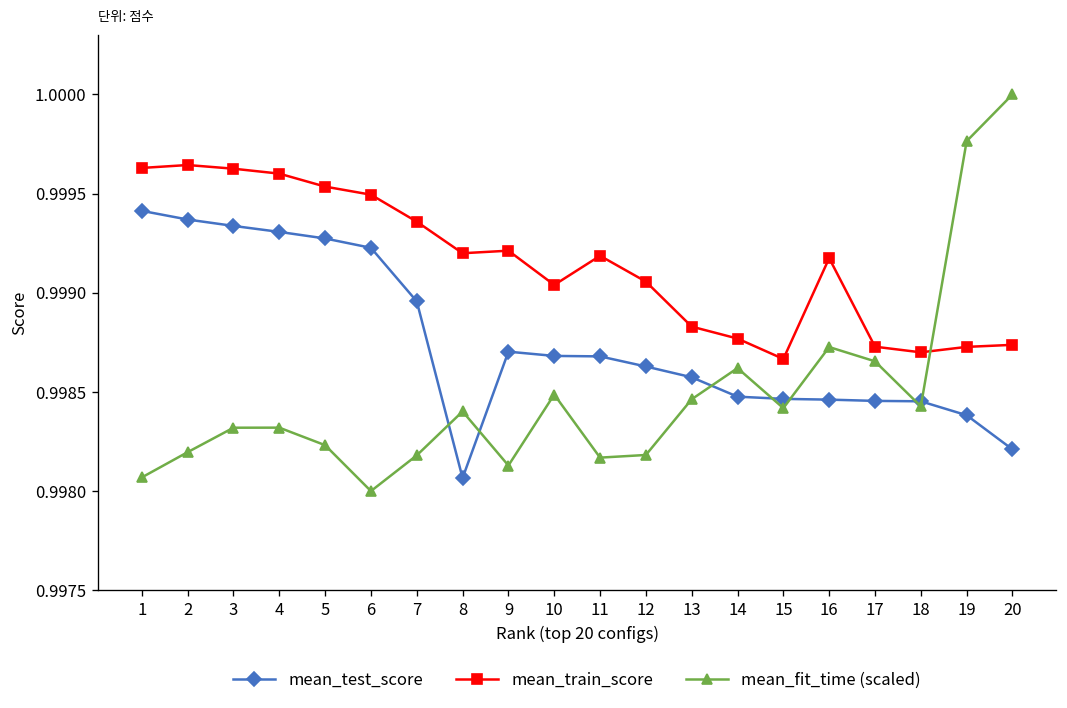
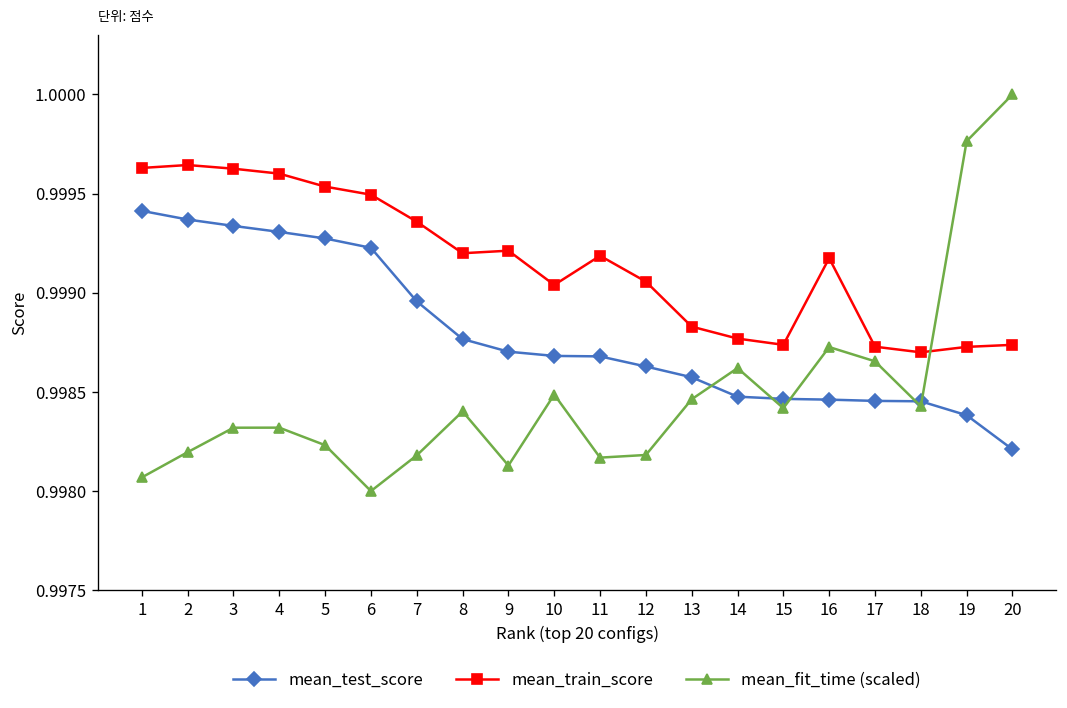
mean_test_score, 8: 0.99807 -> 0.99877
mean_train_score, 15: 0.99867 -> 0.99874
